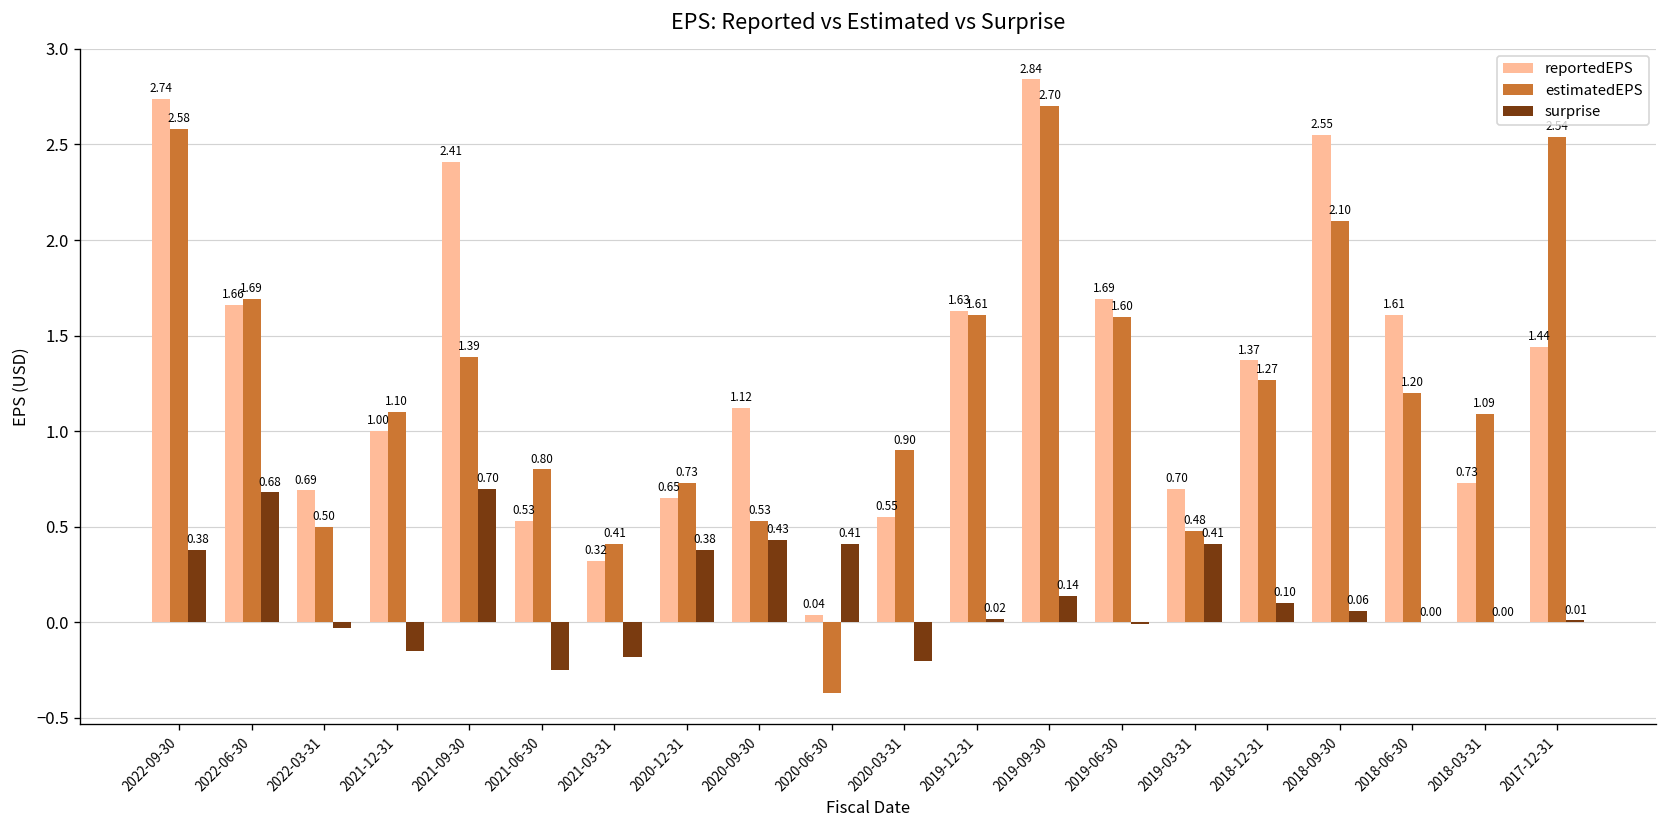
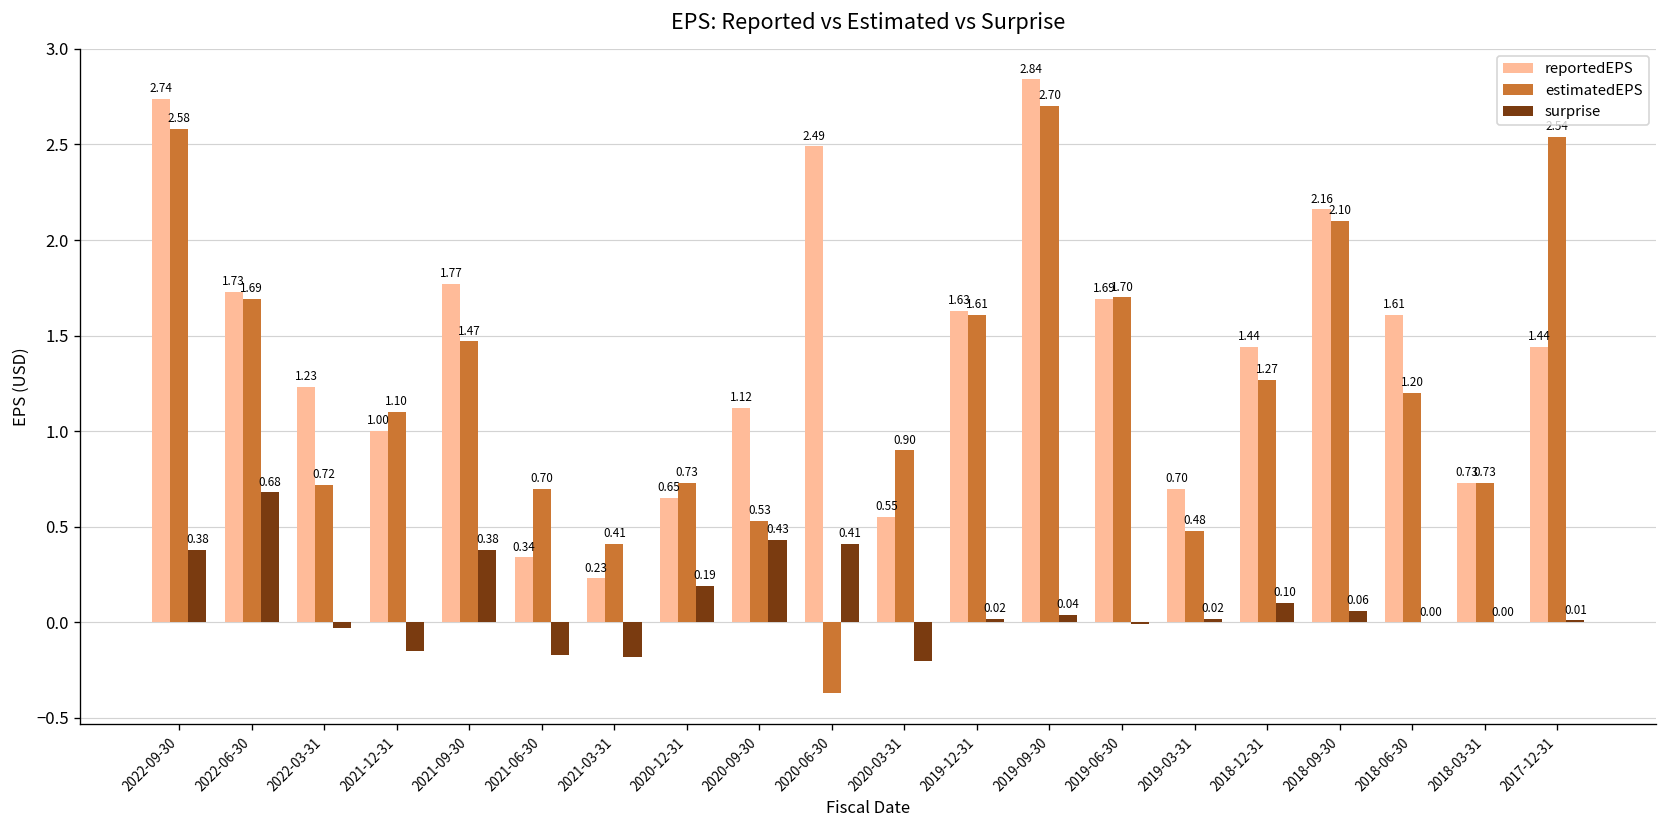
reportedEPS, 2022-06-30: 1.66 -> 1.73
reportedEPS, 2022-03-31: 0.69 -> 1.23
estimatedEPS, 2022-03-31: 0.50 -> 0.72
reportedEPS, 2021-09-30: 2.41 -> 1.77
estimatedEPS, 2021-09-30: 1.39 -> 1.47
surprise, 2021-09-30: 0.70 -> 0.38
reportedEPS, 2021-06-30: 0.53 -> 0.34
estimatedEPS, 2021-06-30: 0.80 -> 0.70
surprise, 2021-06-30: -0.25 -> -0.17
reportedEPS, 2021-03-31: 0.32 -> 0.23
surprise, 2020-12-31: 0.38 -> 0.19
reportedEPS, 2020-06-30: 0.04 -> 2.49
surprise, 2019-09-30: 0.14 -> 0.04
estimatedEPS, 2019-06-30: 1.60 -> 1.70
surprise, 2019-03-31: 0.41 -> 0.02
reportedEPS, 2018-12-31: 1.37 -> 1.44
reportedEPS, 2018-09-30: 2.55 -> 2.16
estimatedEPS, 2018-03-31: 1.09 -> 0.73
